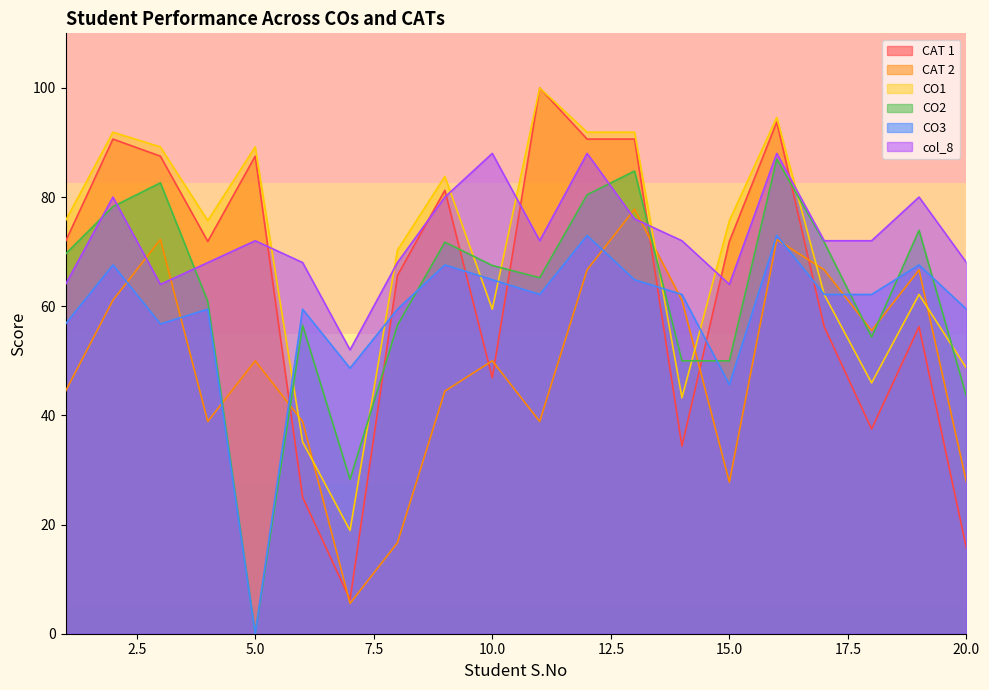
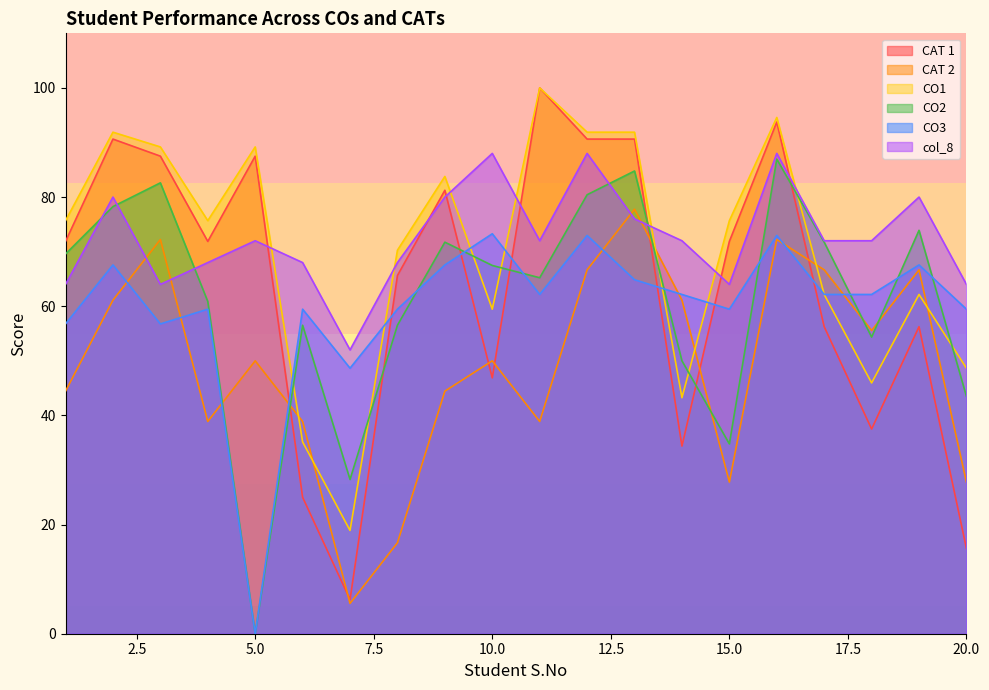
CO3, 10.0: 65 -> 73
CO2, 15.0: 50 -> 35
CO3, 15.0: 46 -> 59
col_8, 20.0: 68 -> 64
